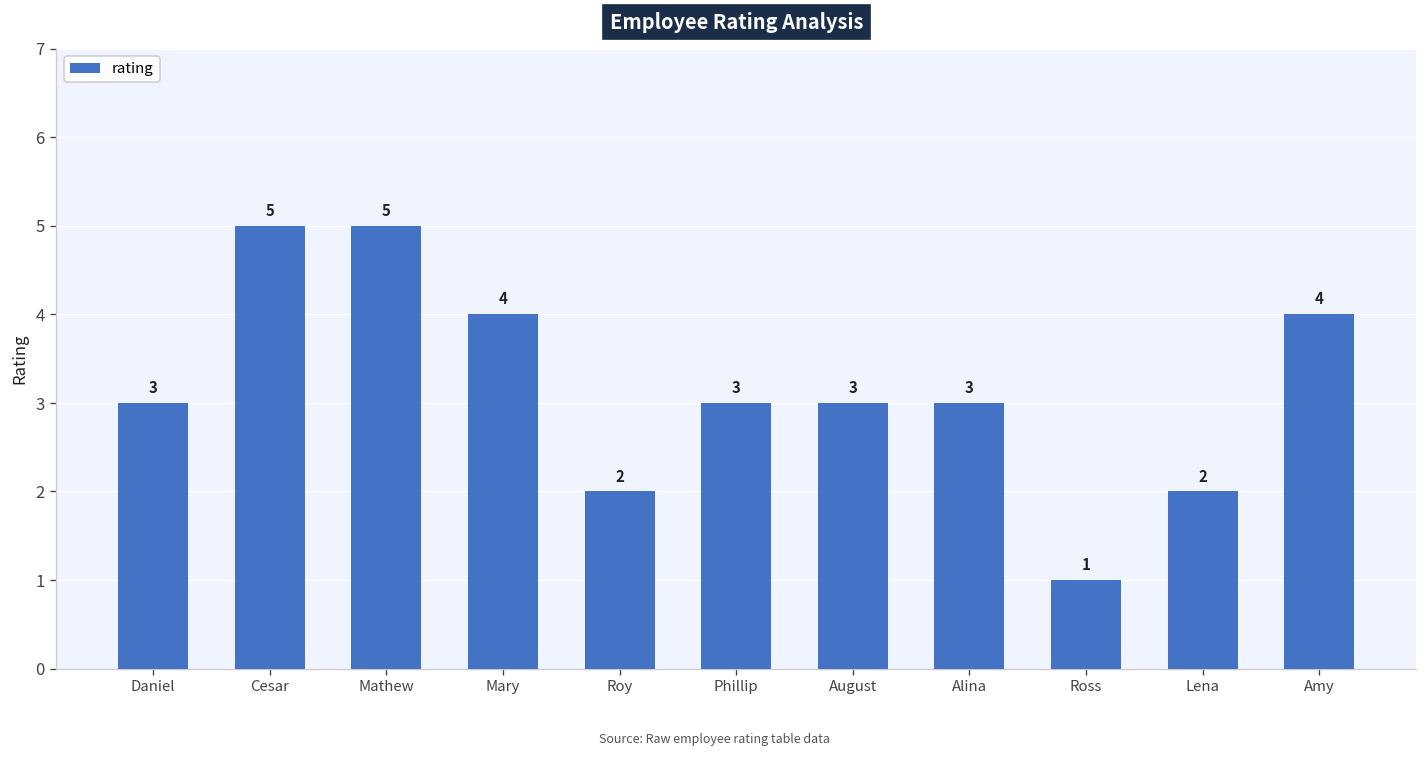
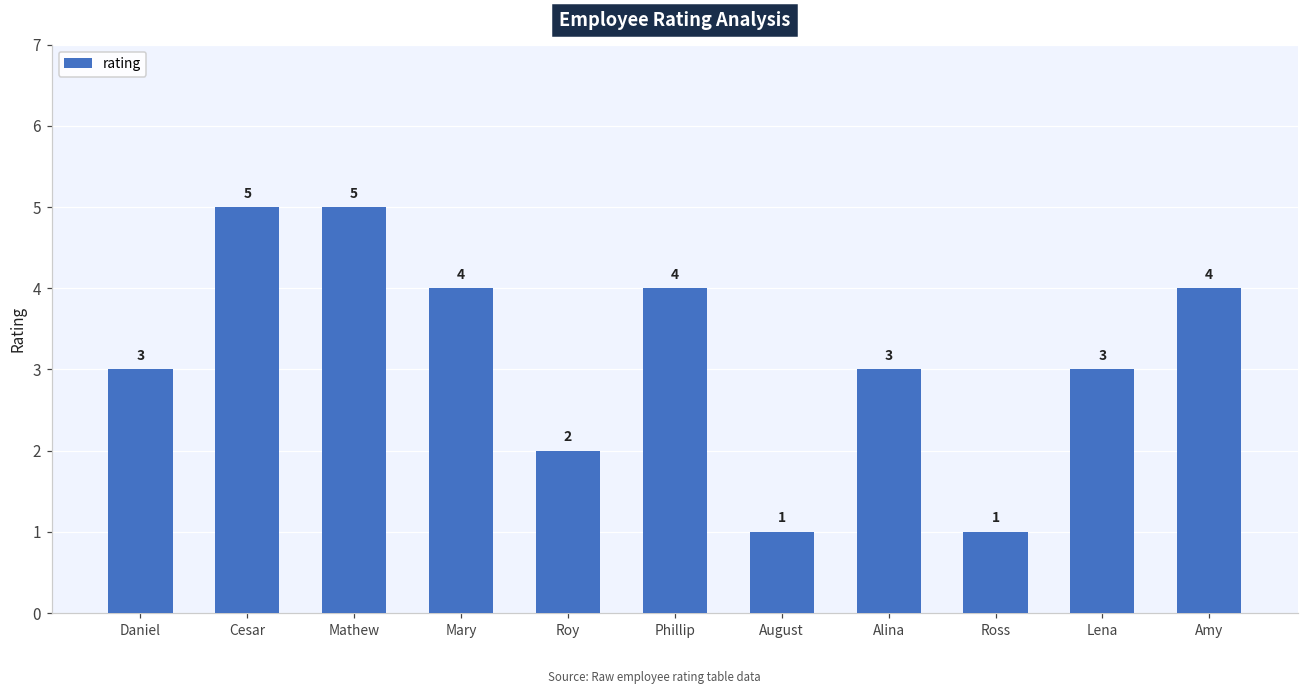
Phillip: 3 -> 4
August: 3 -> 1
Lena: 2 -> 3
